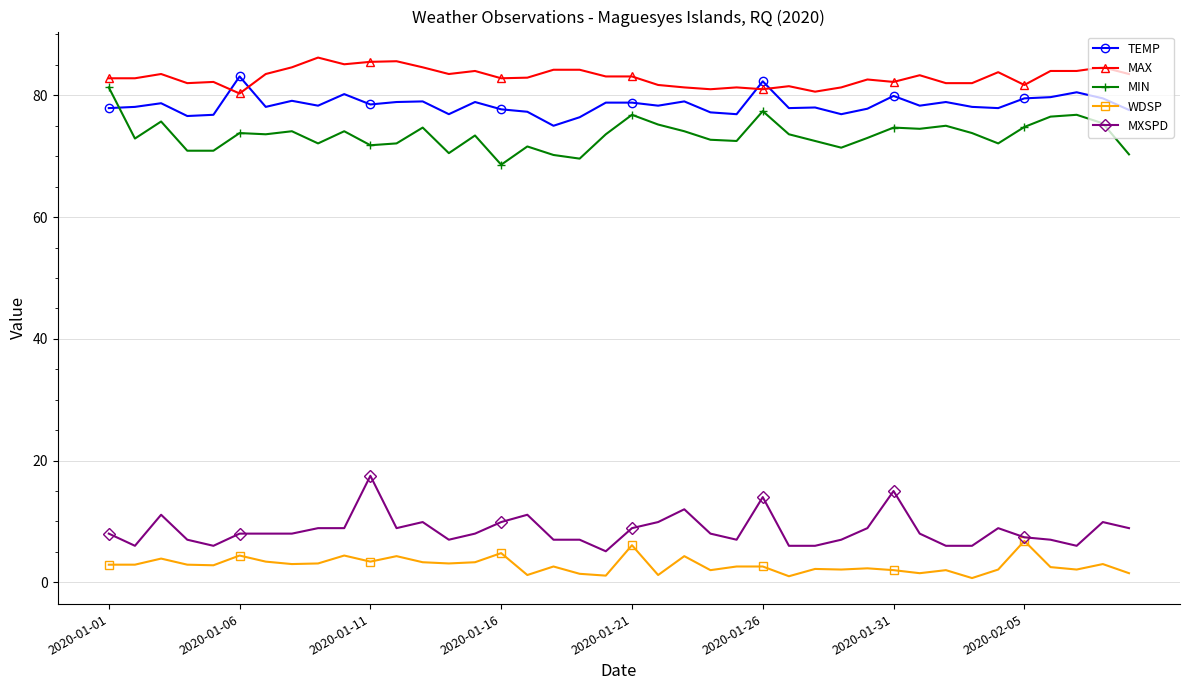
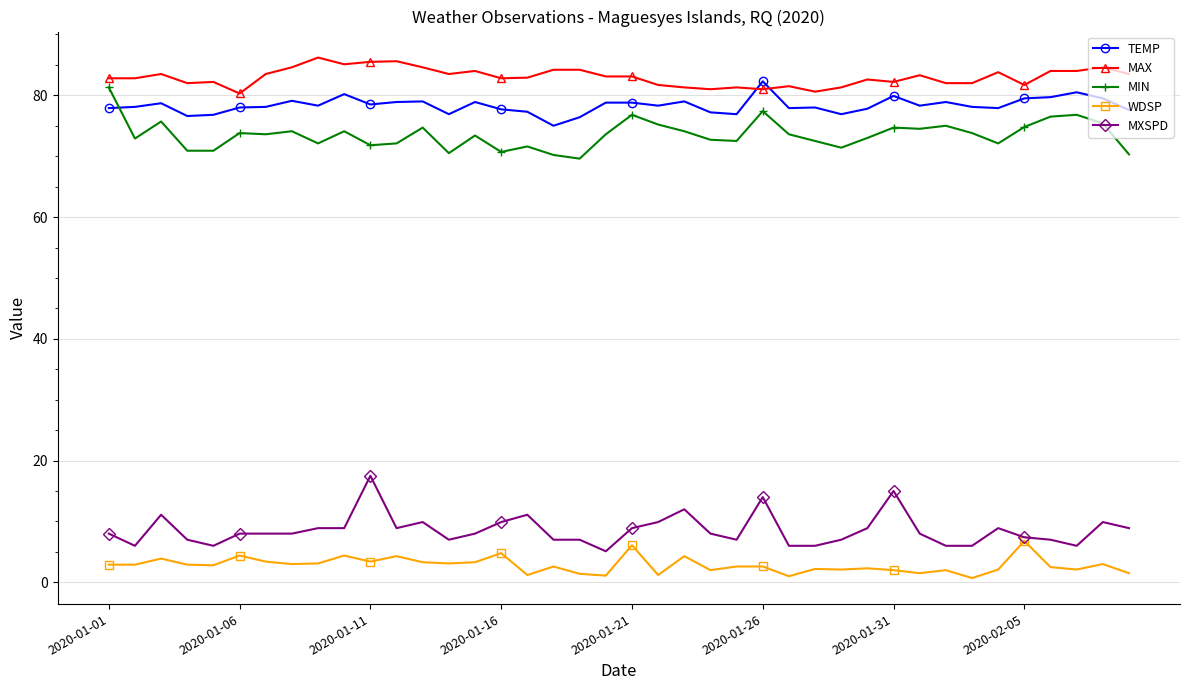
TEMP, 2020-01-06: 83 -> 78
MIN, 2020-01-16: 69 -> 71
